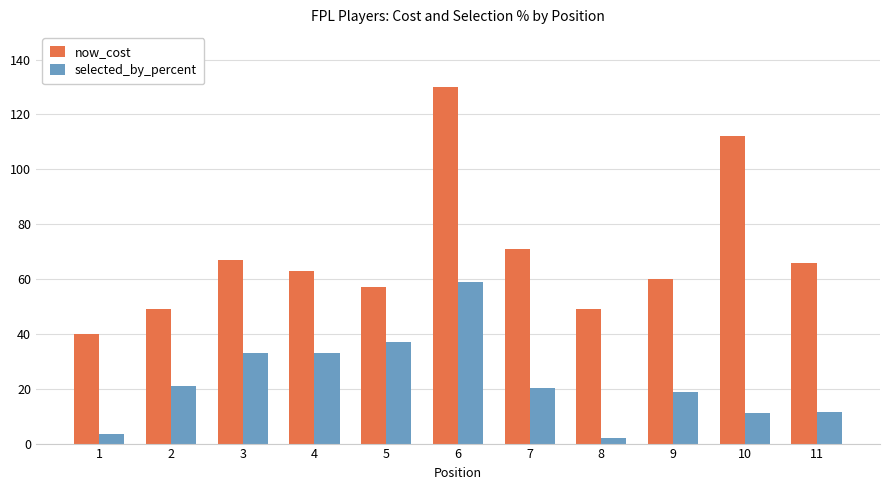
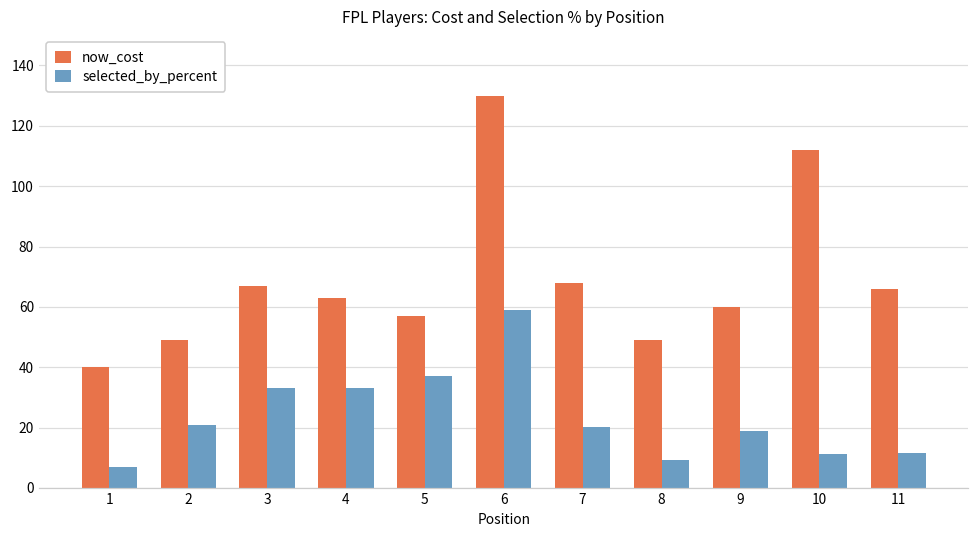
selected_by_percent, 1: 4 -> 7
now_cost, 7: 71 -> 68
selected_by_percent, 8: 2 -> 9
